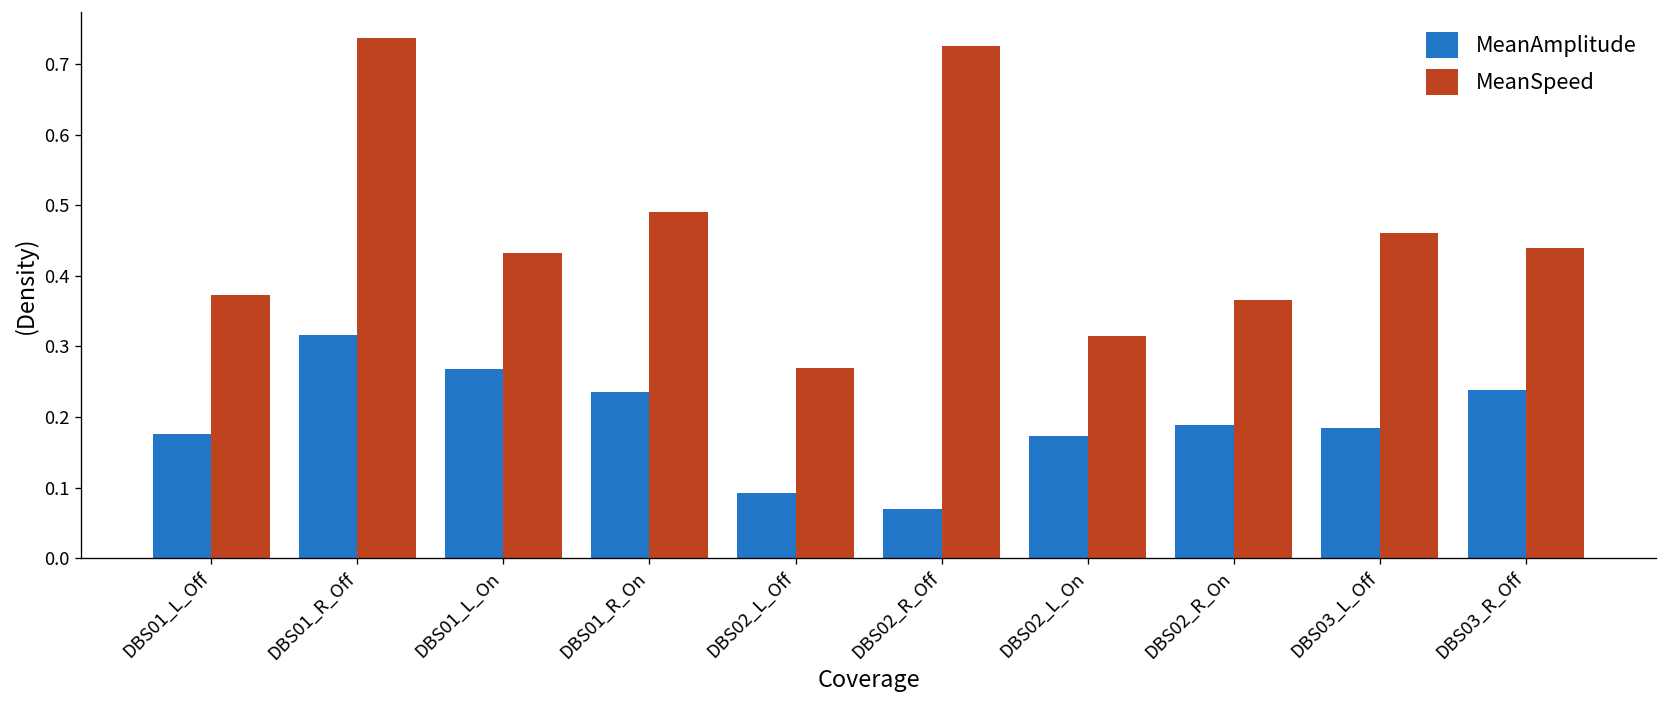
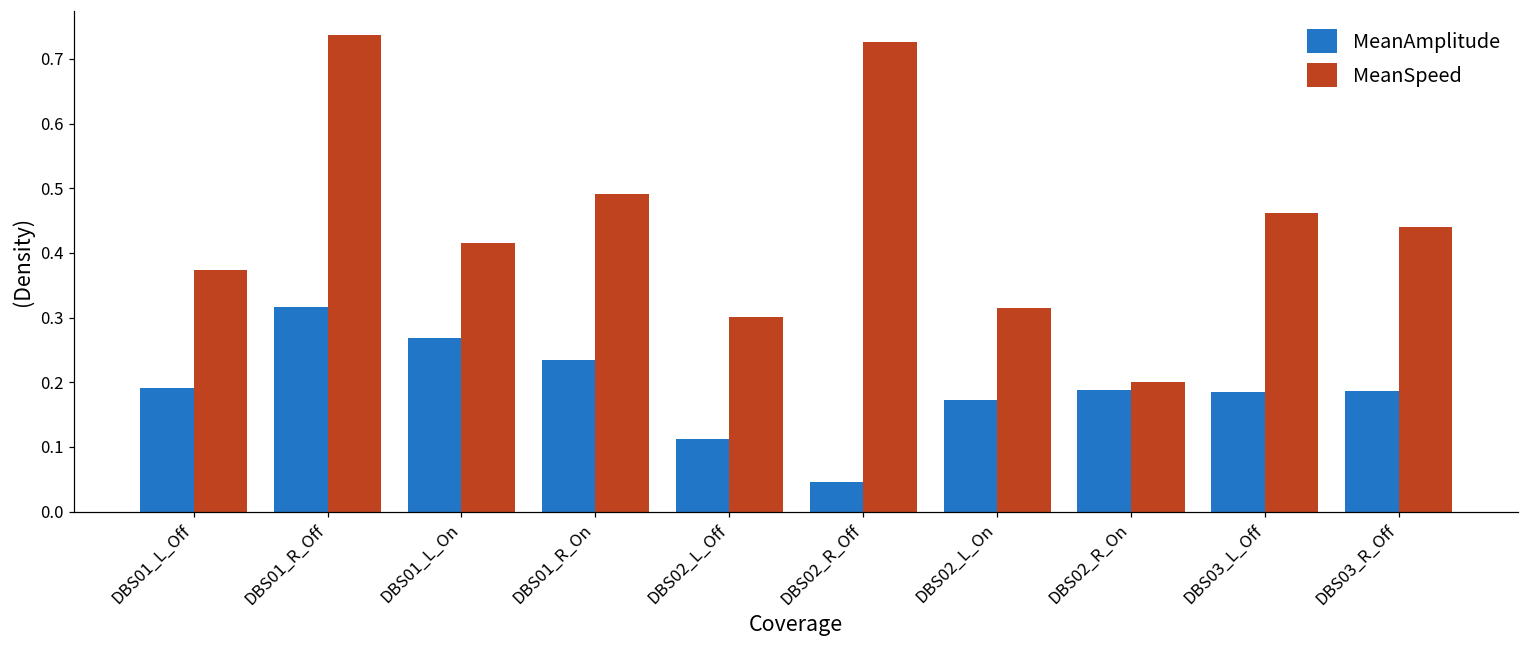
MeanAmplitude, DBS01_L_Off: 0.18 -> 0.19
MeanSpeed, DBS01_L_On: 0.43 -> 0.42
MeanAmplitude, DBS02_L_Off: 0.09 -> 0.11
MeanSpeed, DBS02_L_Off: 0.27 -> 0.30
MeanAmplitude, DBS02_R_Off: 0.07 -> 0.05
MeanSpeed, DBS02_R_On: 0.37 -> 0.20
MeanAmplitude, DBS03_R_Off: 0.24 -> 0.19
